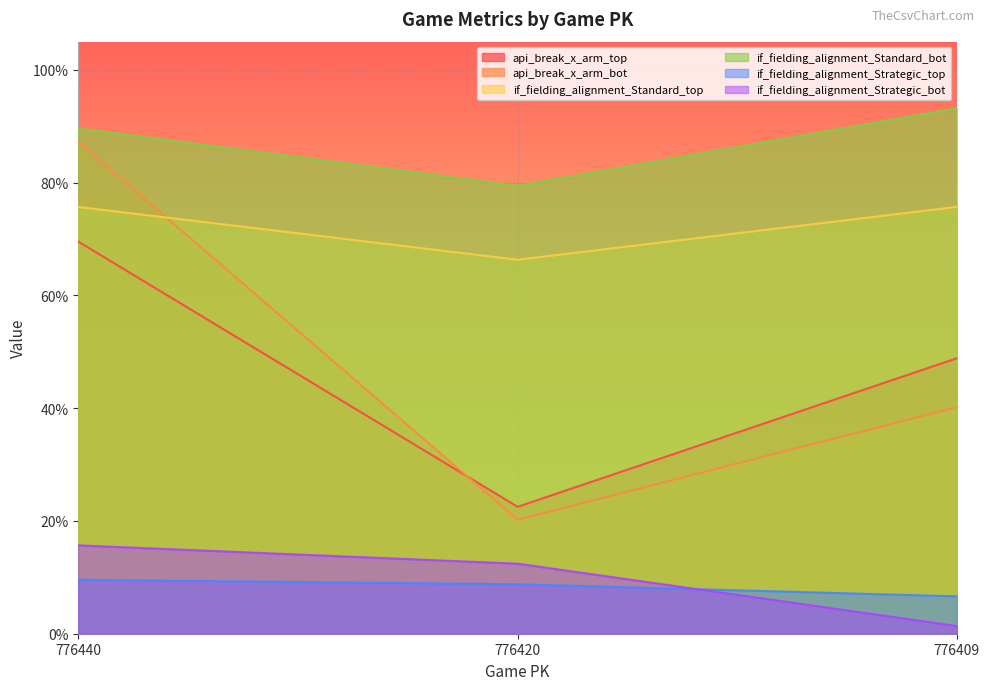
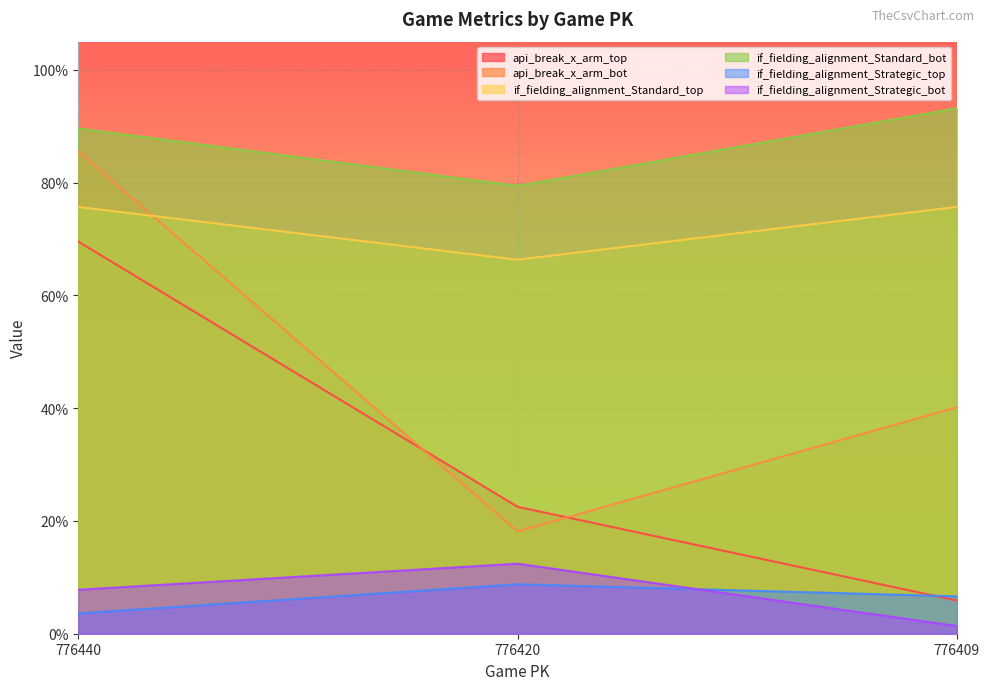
api_break_x_arm_bot, 776440: 87% -> 86%
if_fielding_alignment_Strategic_top, 776440: 10% -> 4%
if_fielding_alignment_Strategic_bot, 776440: 16% -> 8%
api_break_x_arm_bot, 776420: 20% -> 18%
api_break_x_arm_top, 776409: 49% -> 6%
